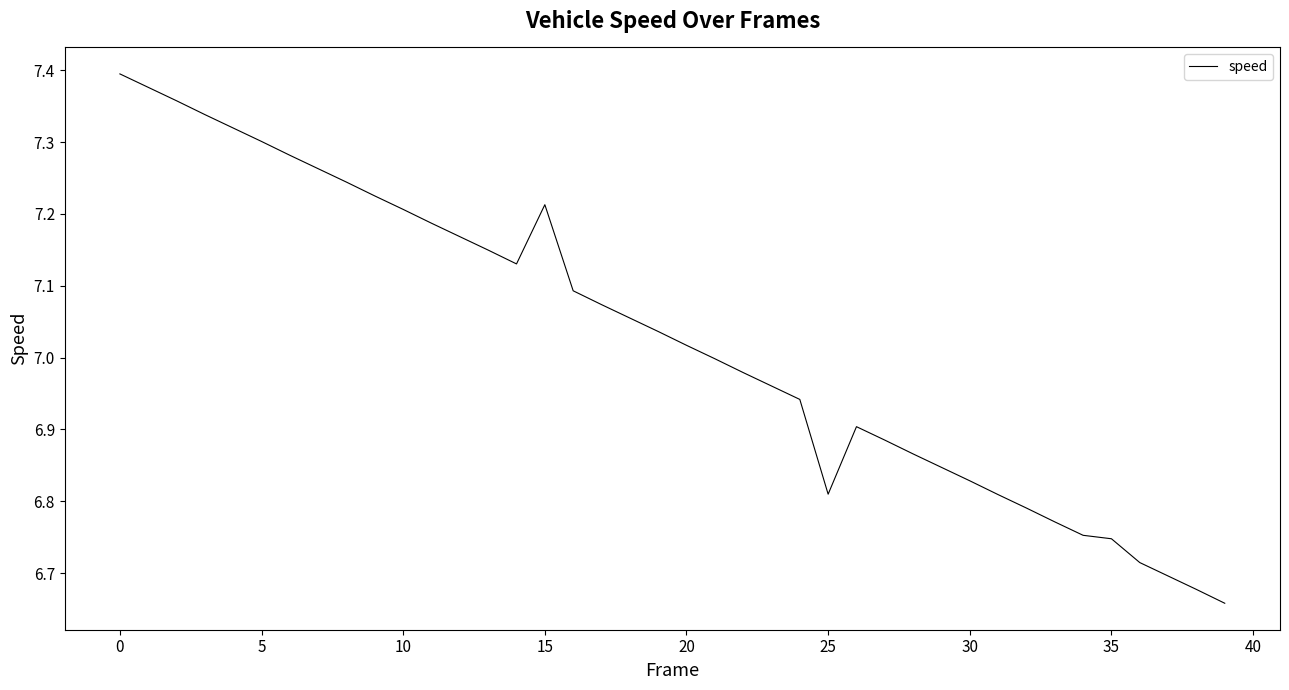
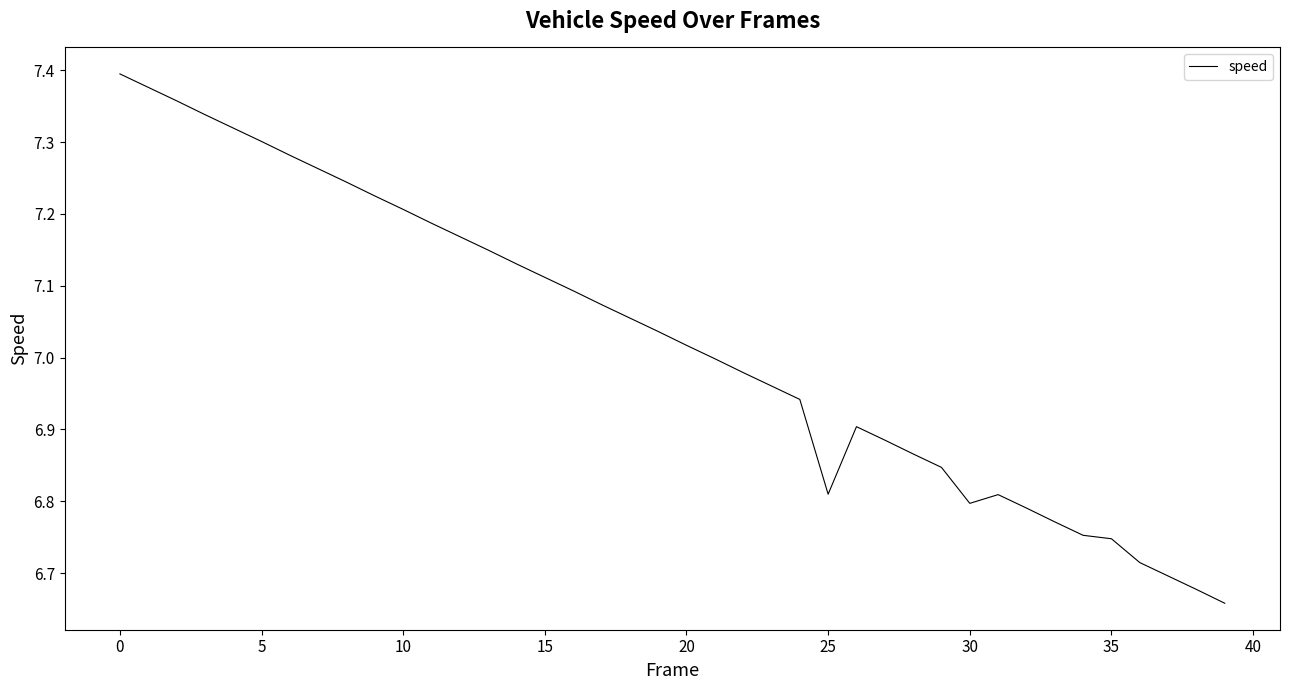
15: 7.21 -> 7.11
30: 6.83 -> 6.80
